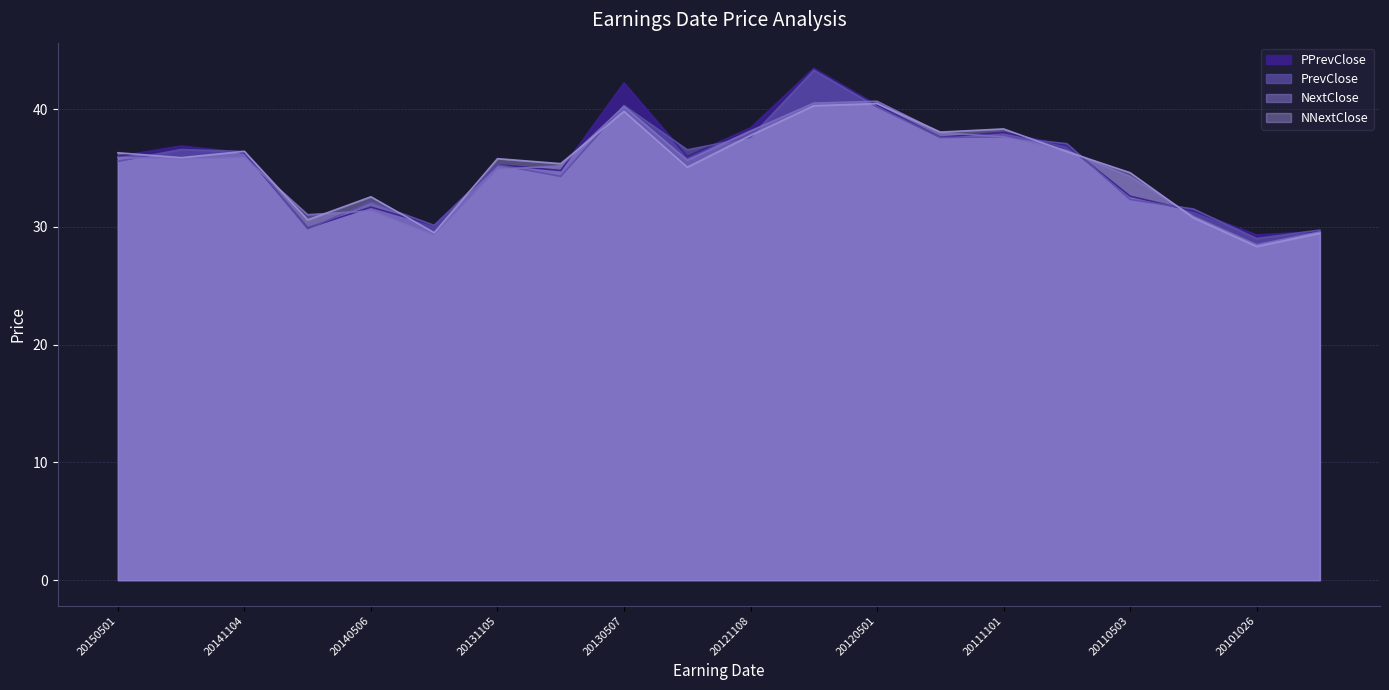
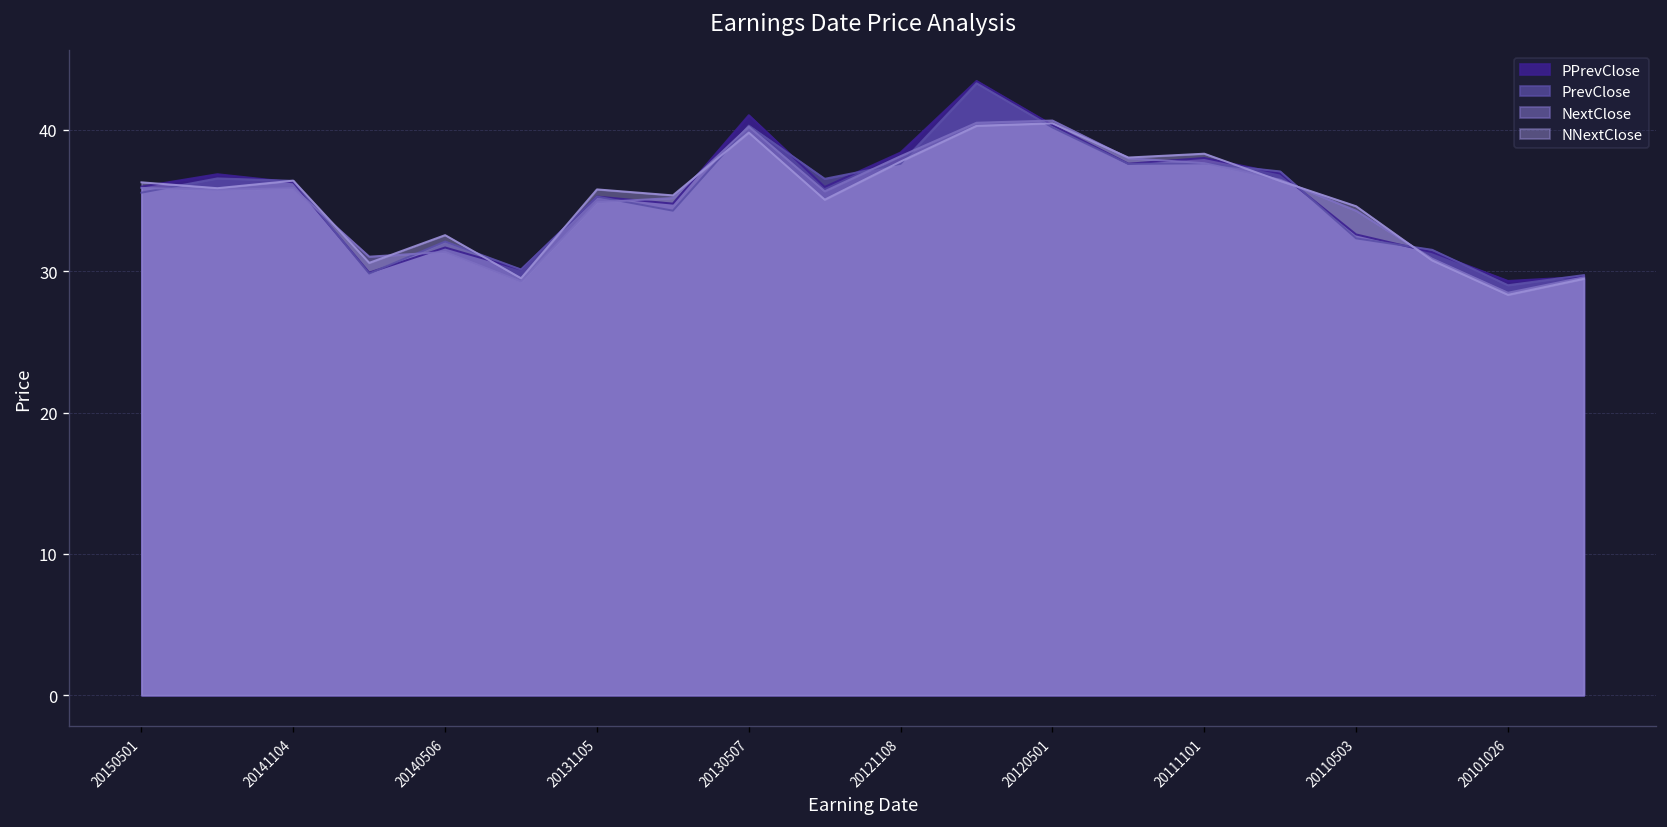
PPrevClose, 20130507: 42.2 -> 41.0
